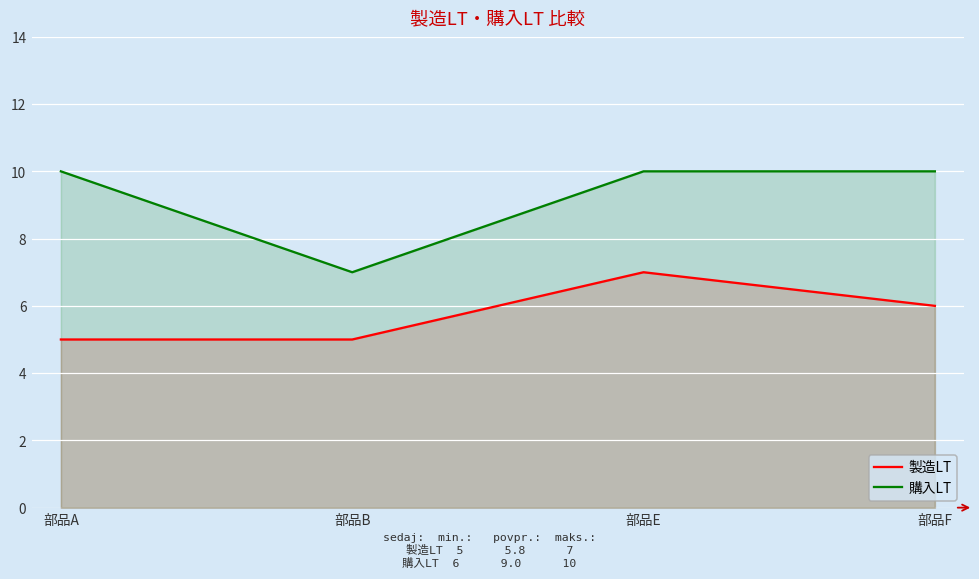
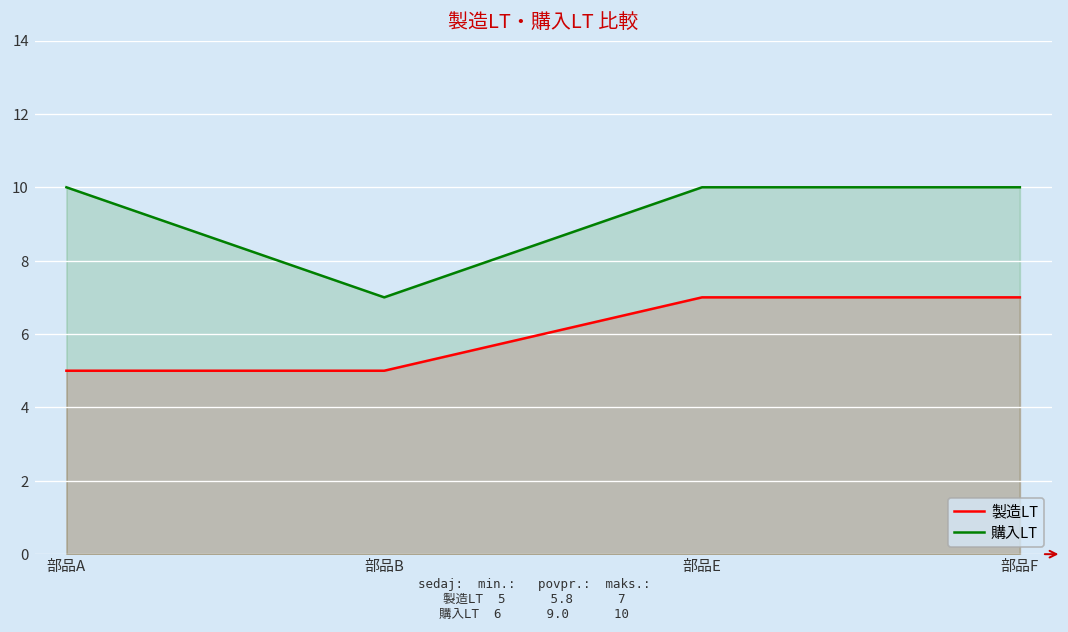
製造LT, 部品F: 6 -> 7
